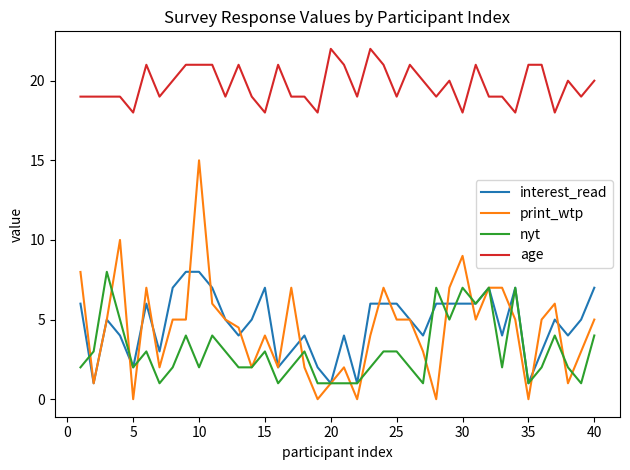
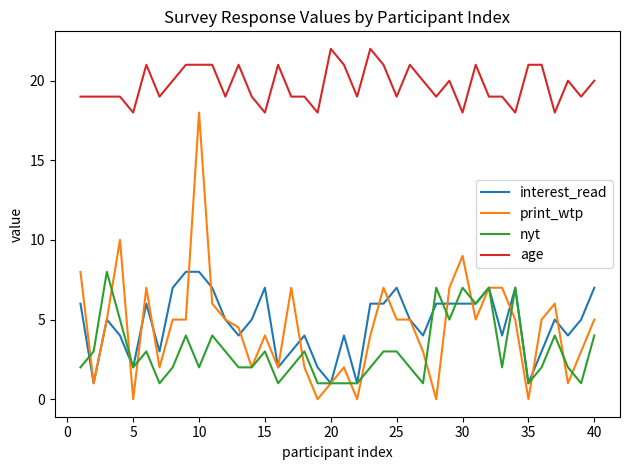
print_wtp, 10: 15 -> 18
interest_read, 25: 6 -> 7
